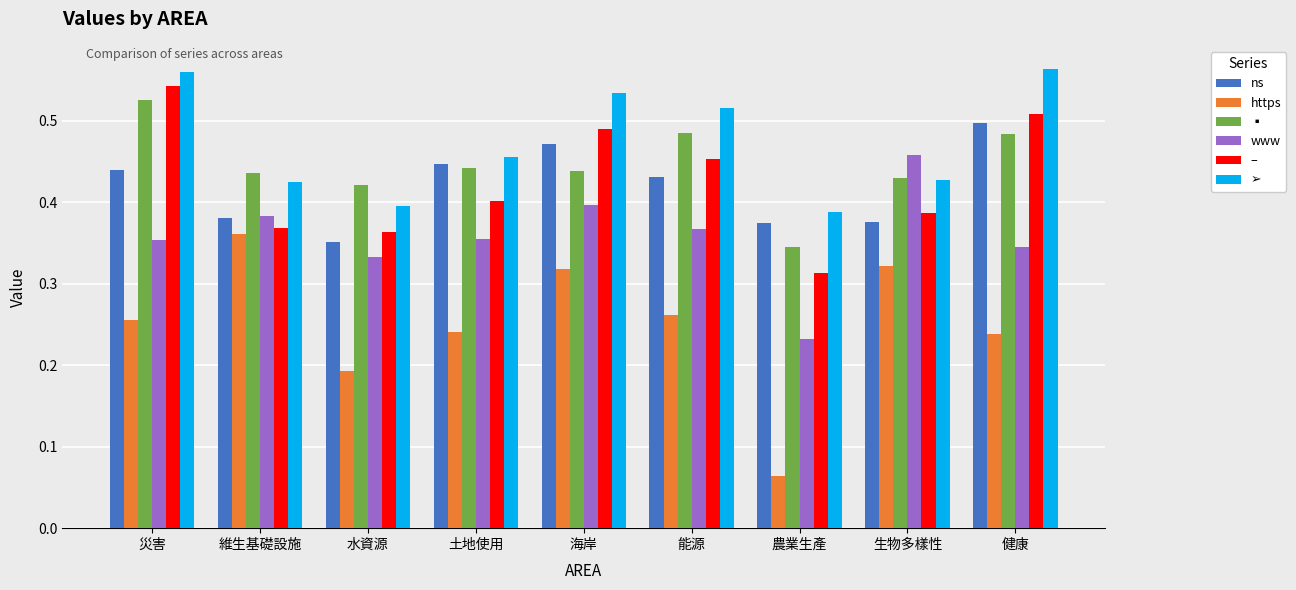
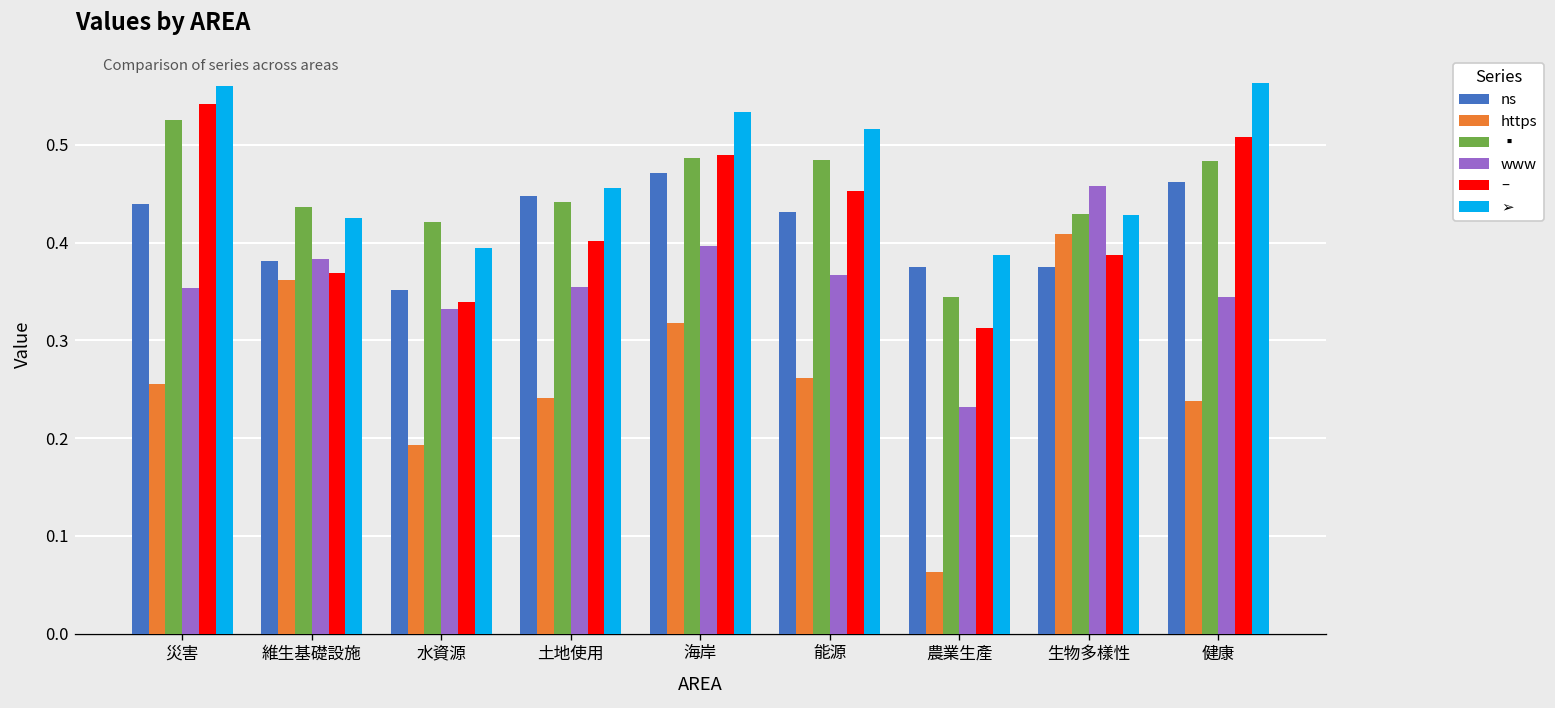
–, 水資源: 0.36 -> 0.34
▪, 海岸: 0.44 -> 0.49
https, 生物多樣性: 0.32 -> 0.41
ns, 健康: 0.50 -> 0.46
